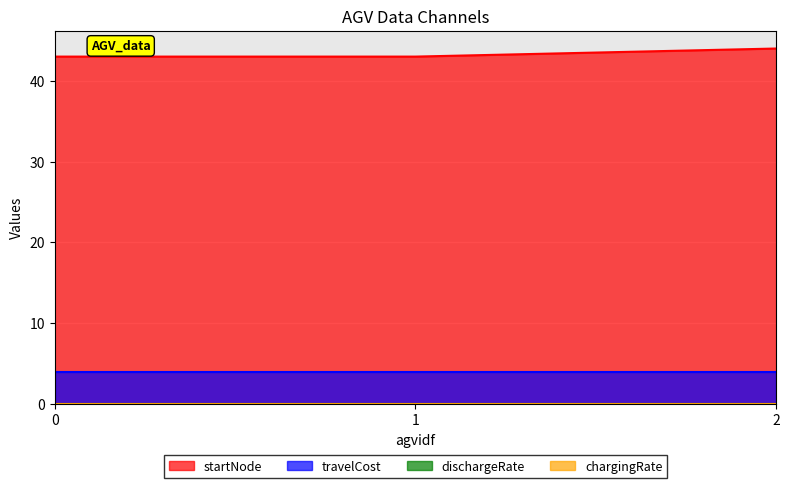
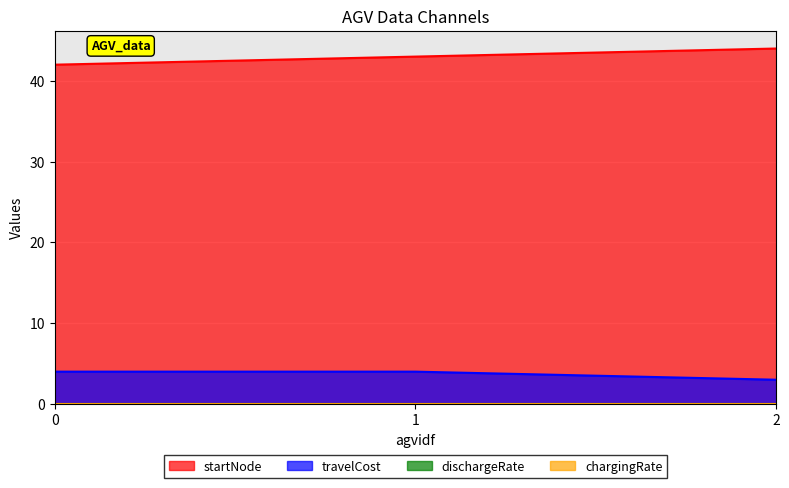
startNode, 0: 43 -> 42
travelCost, 2: 4 -> 3
